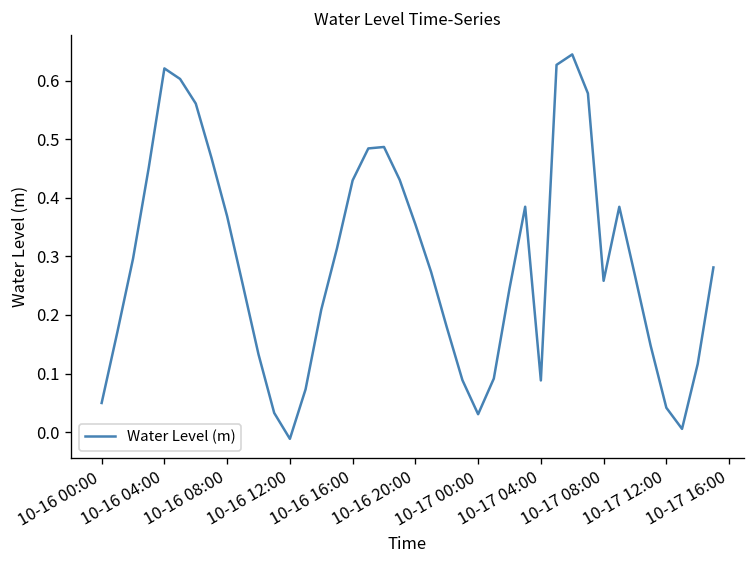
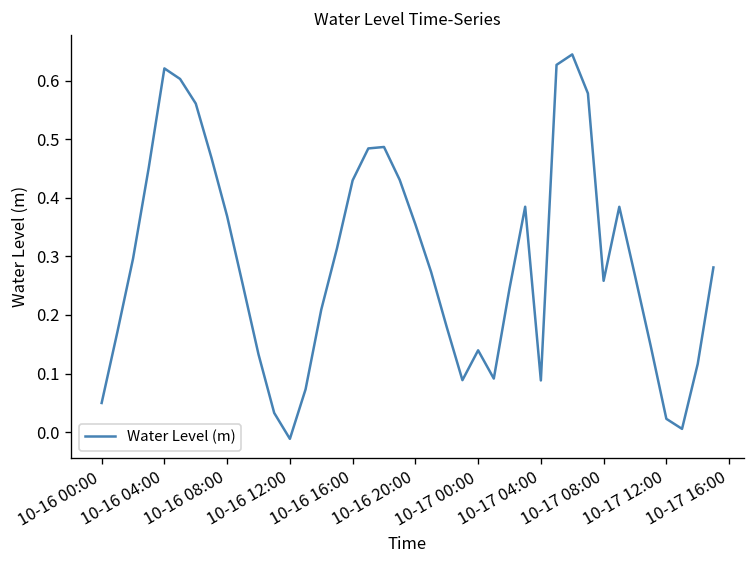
10-17 00:00: 0.03 -> 0.14
10-17 12:00: 0.04 -> 0.02
